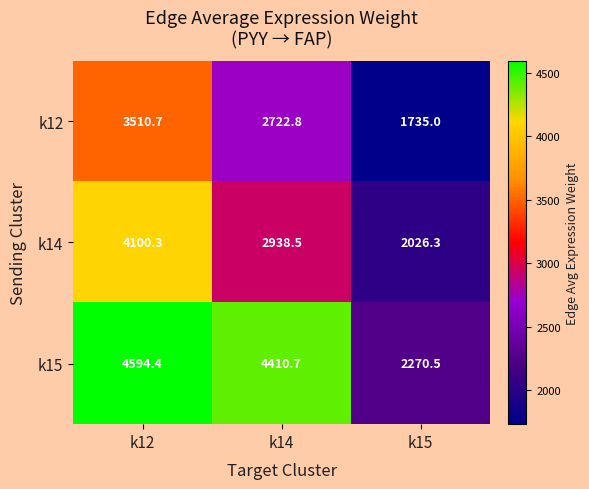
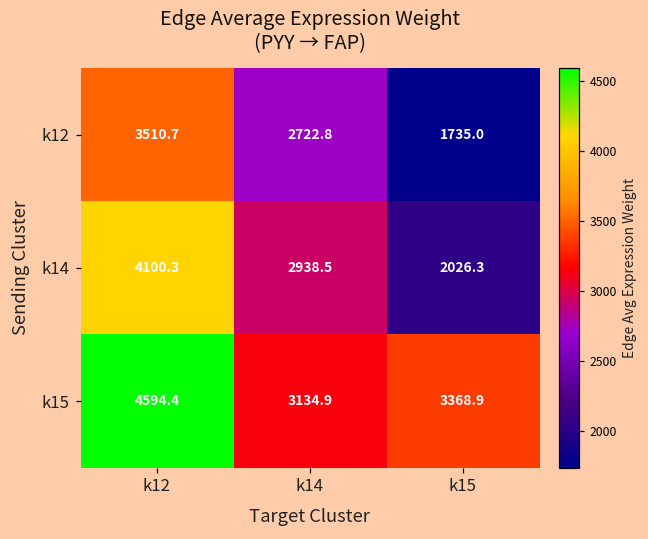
k15, k14: 4410.7 -> 3134.9
k15, k15: 2270.5 -> 3368.9
